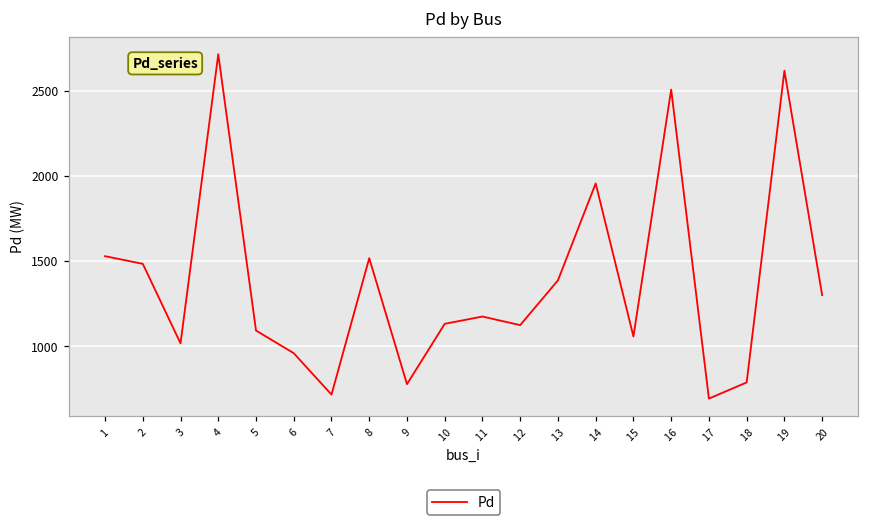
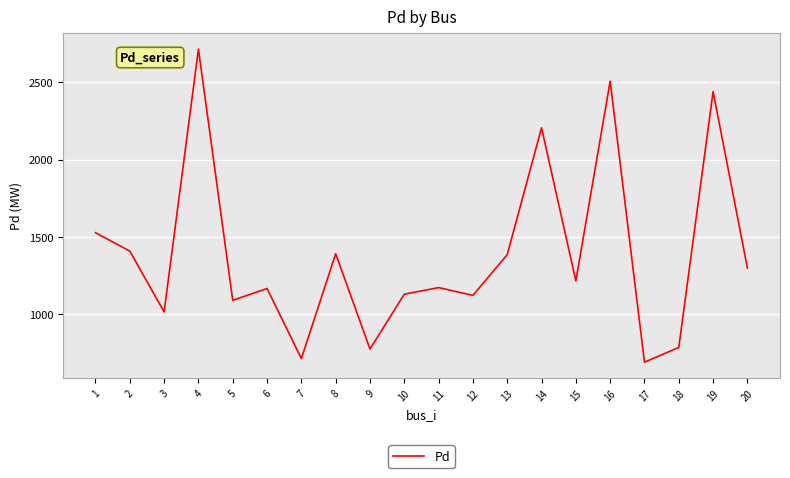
2: 1480 -> 1410
6: 960 -> 1170
8: 1520 -> 1390
14: 1960 -> 2210
15: 1060 -> 1220
19: 2620 -> 2440
